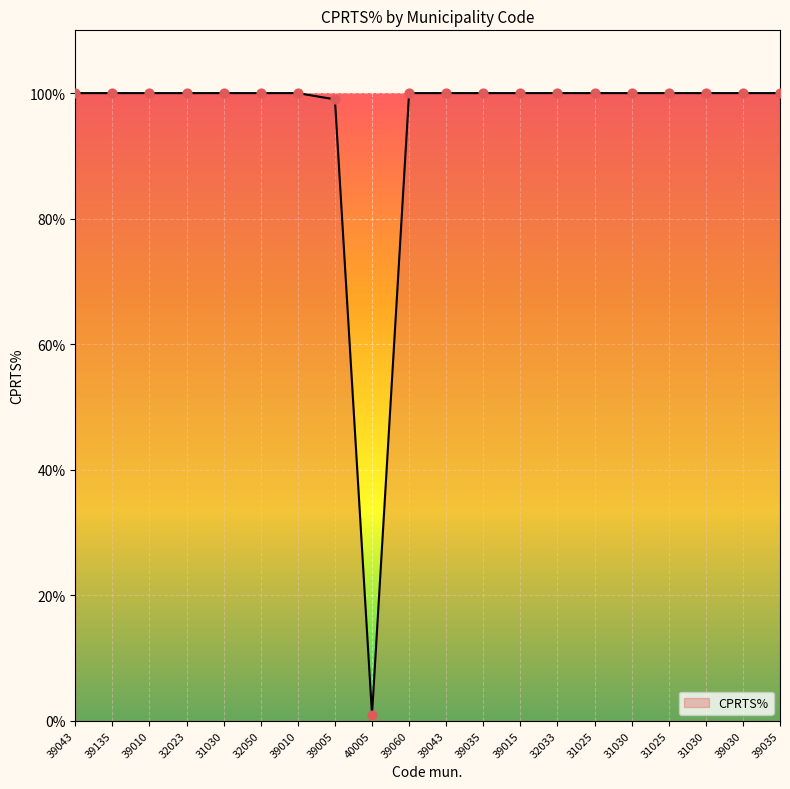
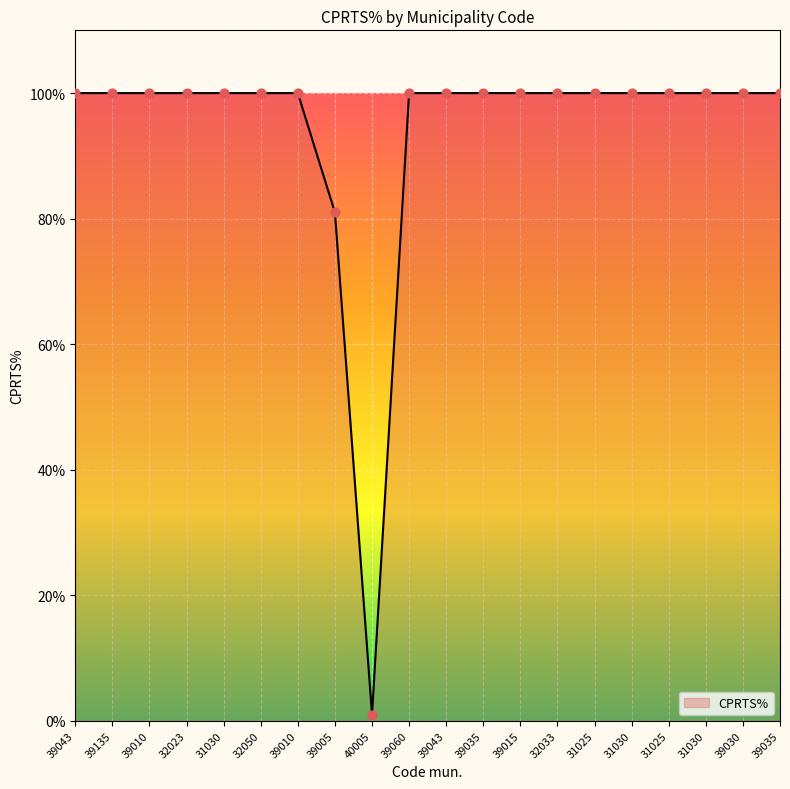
39005: 99% -> 81%
